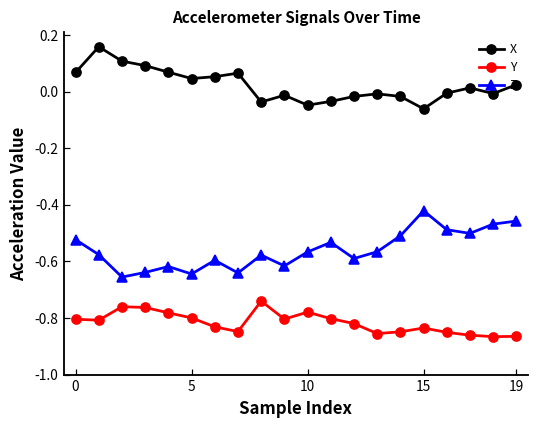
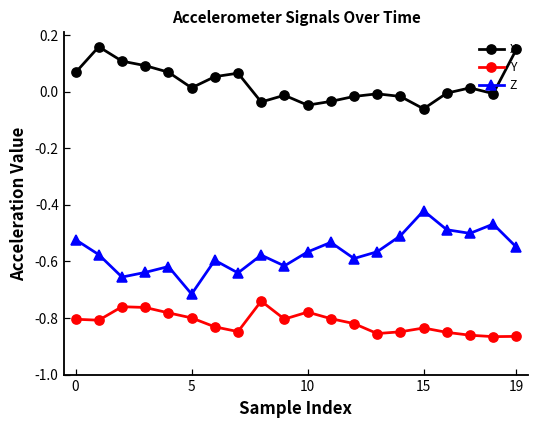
X, 5: 0.05 -> 0.01
Z, 5: -0.64 -> -0.72
X, 19: 0.02 -> 0.15
Z, 19: -0.46 -> -0.55
